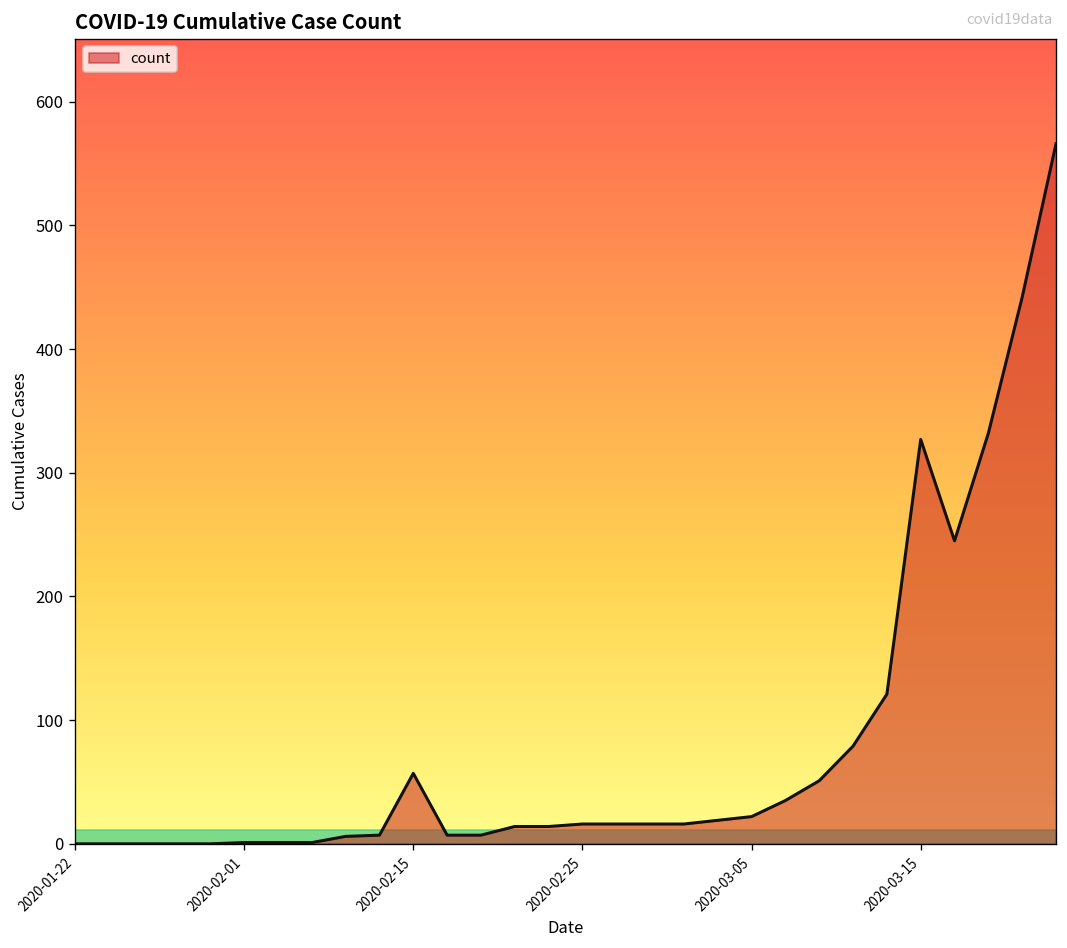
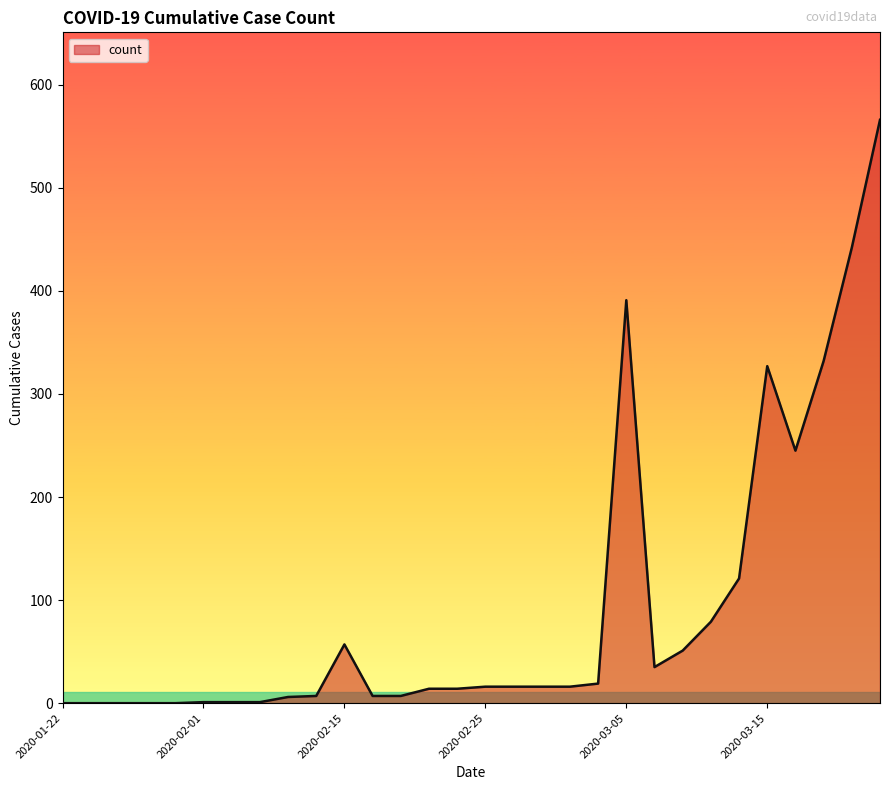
2020-03-05: 22 -> 391
